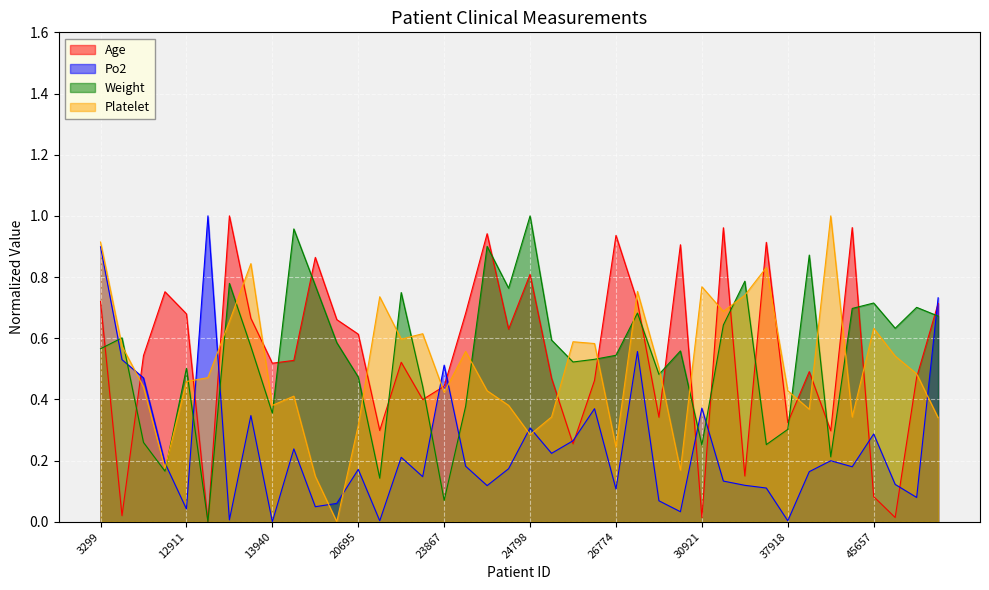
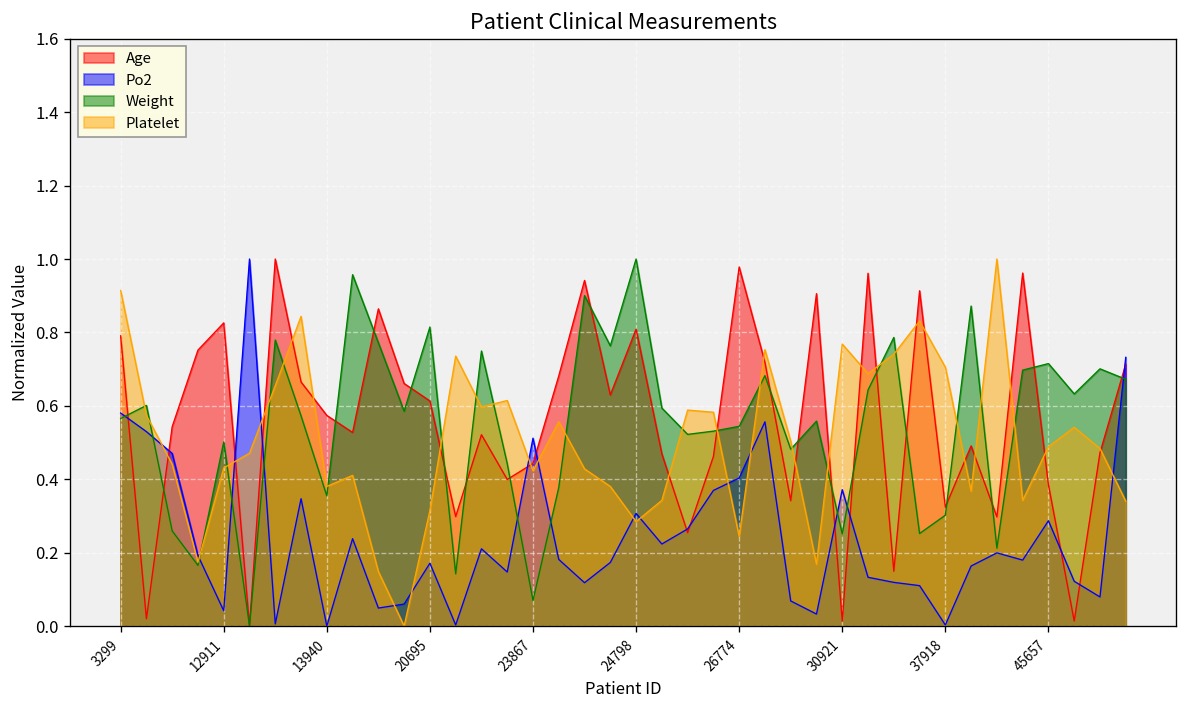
Age, 3299: 0.72 -> 0.79
Po2, 3299: 0.90 -> 0.58
Age, 12911: 0.68 -> 0.83
Platelet, 12911: 0.46 -> 0.43
Age, 13940: 0.52 -> 0.57
Weight, 20695: 0.47 -> 0.81
Age, 26774: 0.94 -> 0.98
Po2, 26774: 0.11 -> 0.40
Platelet, 37918: 0.43 -> 0.71
Age, 45657: 0.08 -> 0.38
Platelet, 45657: 0.63 -> 0.49
